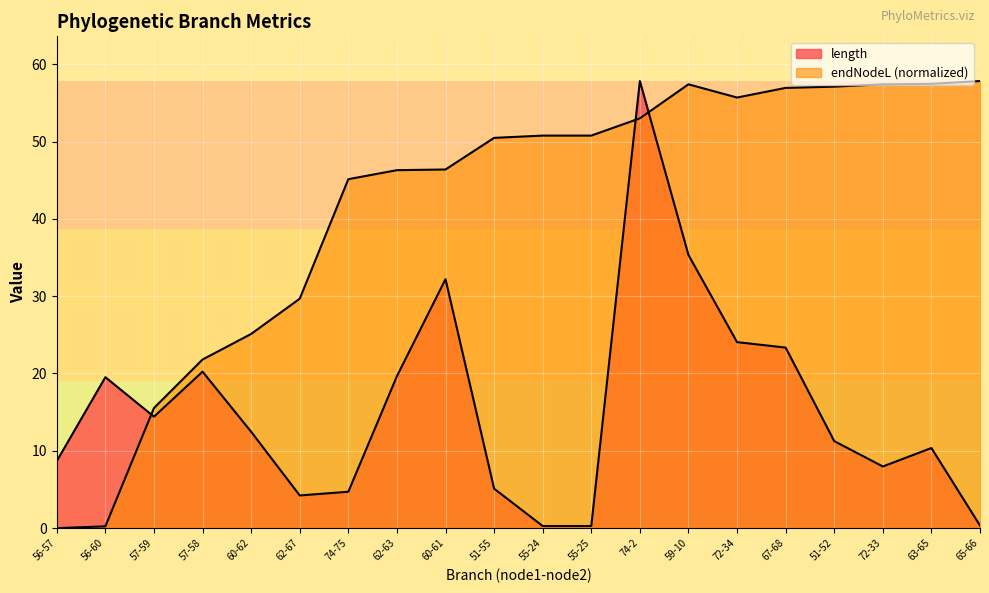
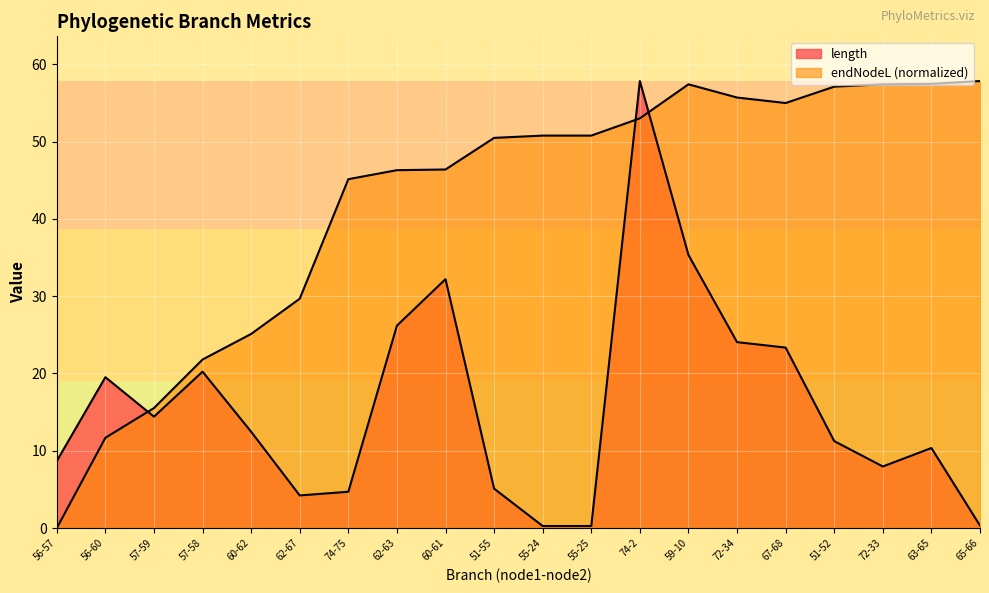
endNodeL (normalized), 56-60: 0 -> 12
length, 62-63: 20 -> 26
endNodeL (normalized), 67-68: 57 -> 55
